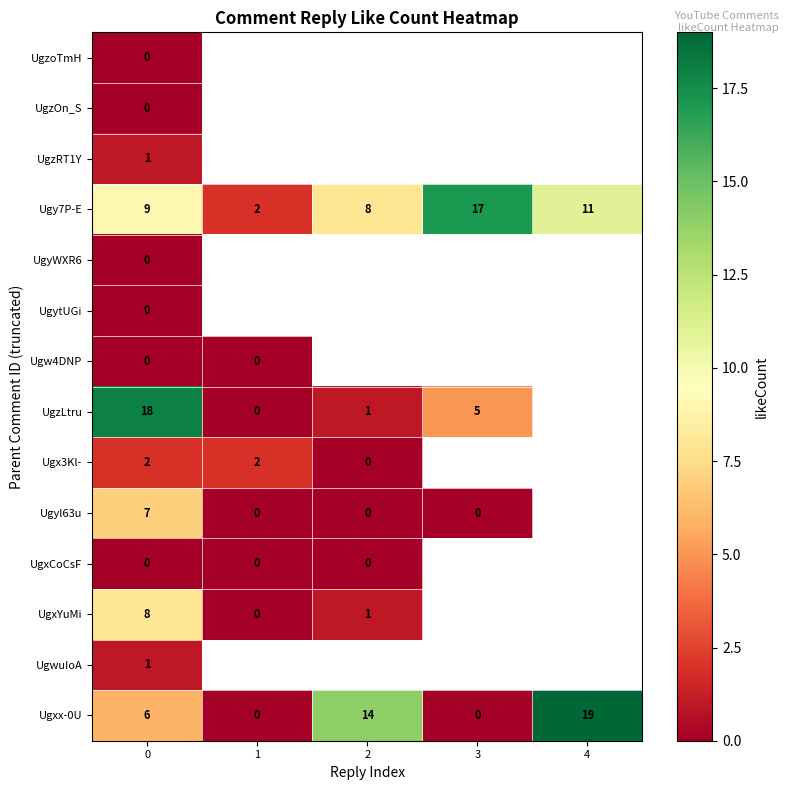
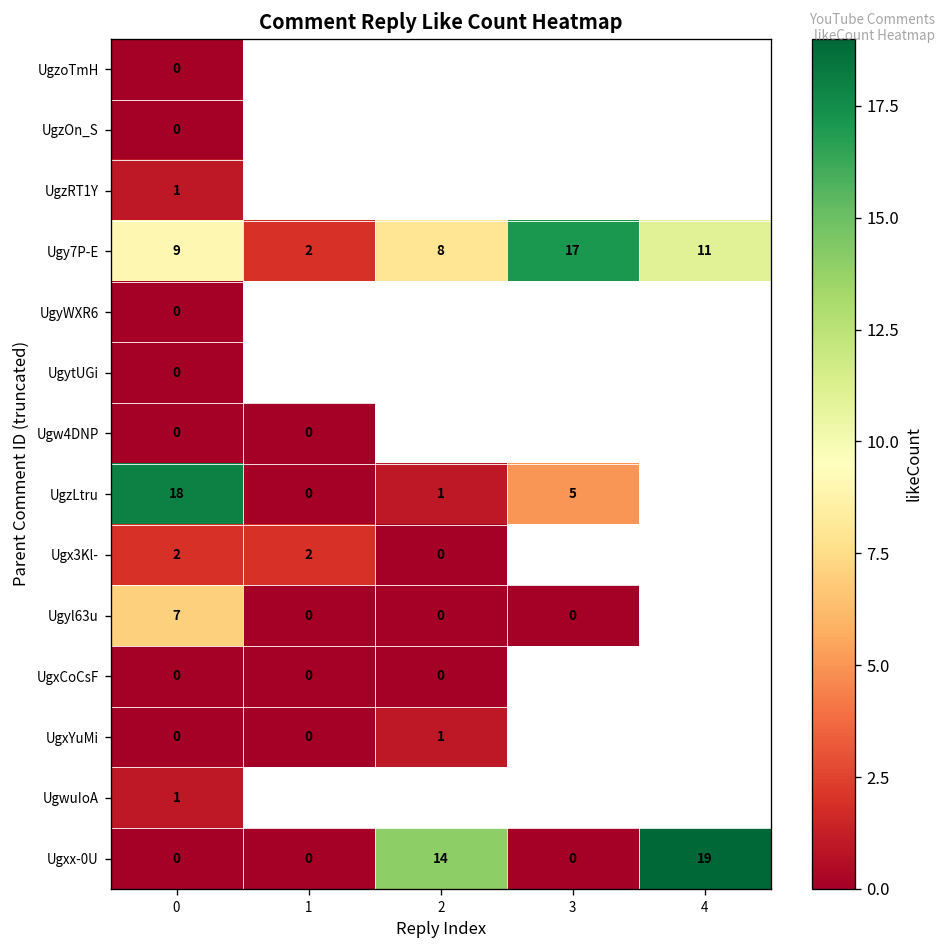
UgxYuMi, 0: 8 -> 0
Ugxx-0U, 0: 6 -> 0
